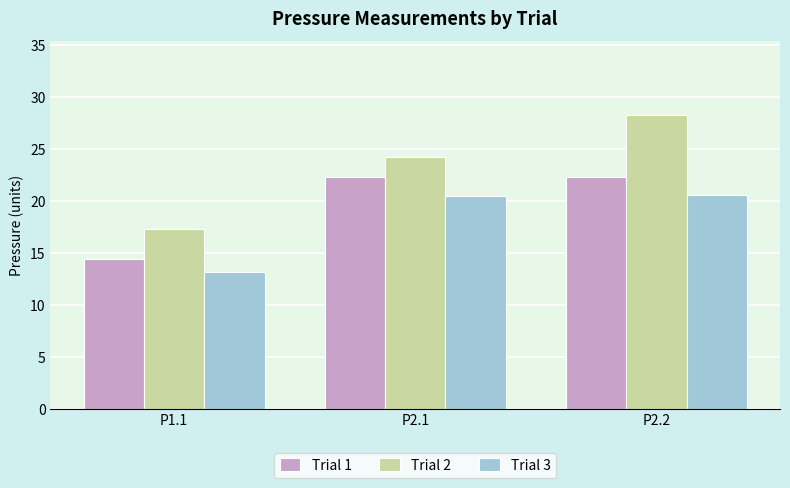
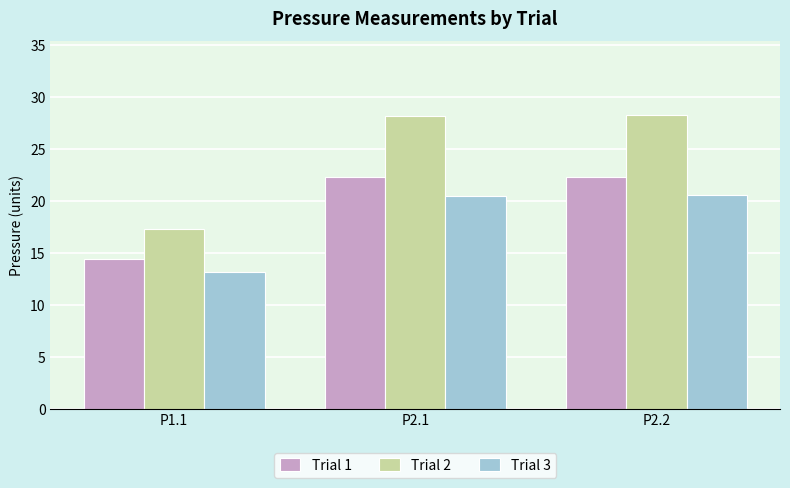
Trial 2, P2.1: 24.2 -> 28.2
